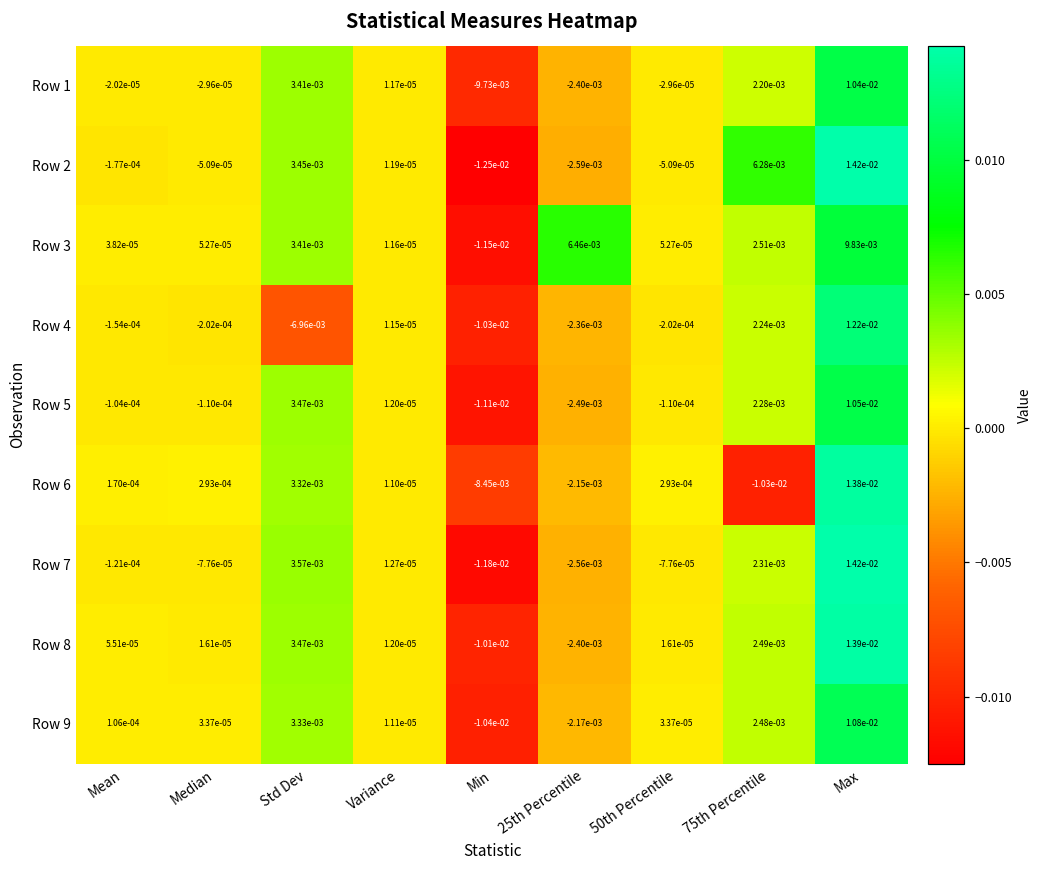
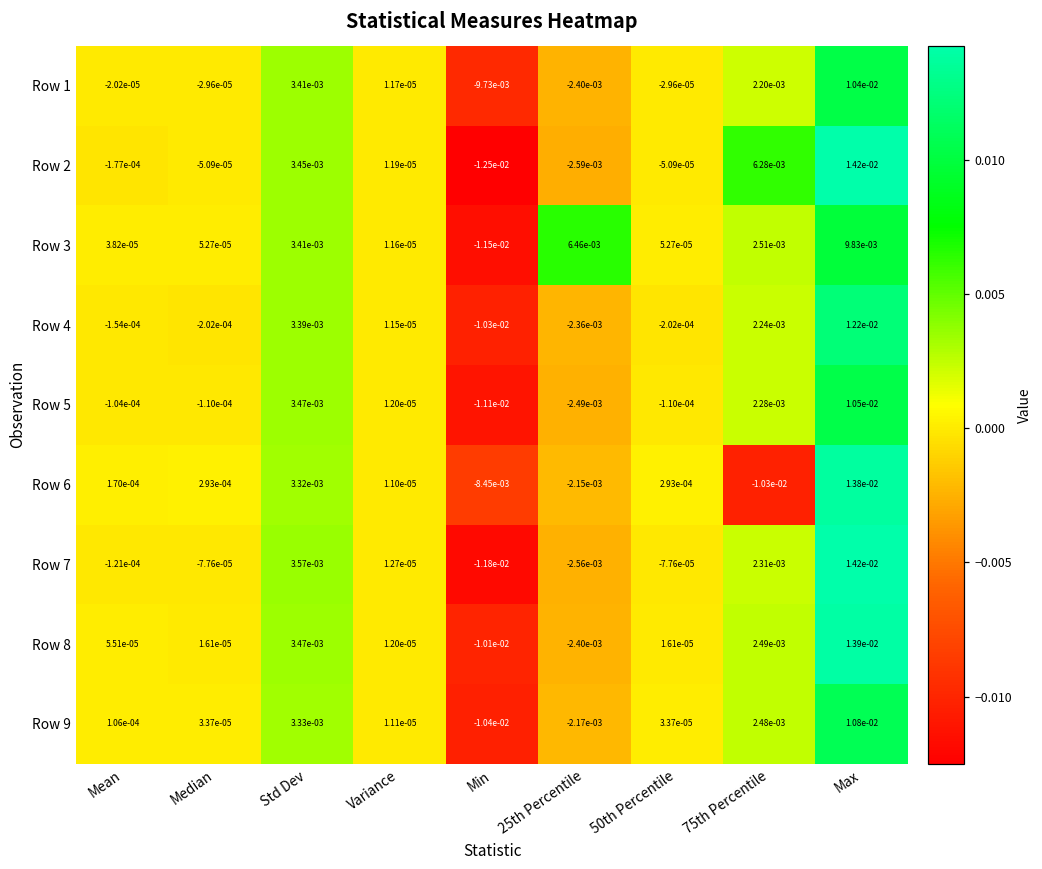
Row 4, Std Dev: -6.96e-03 -> 3.39e-03
